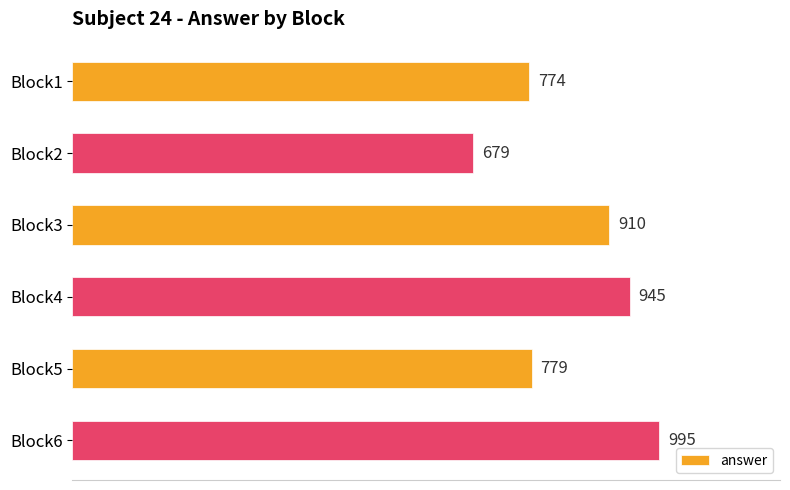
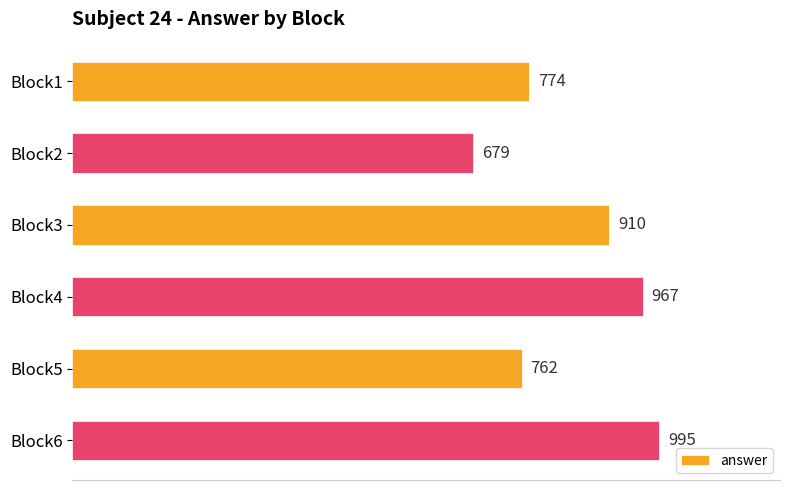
Block4: 945 -> 967
Block5: 779 -> 762
